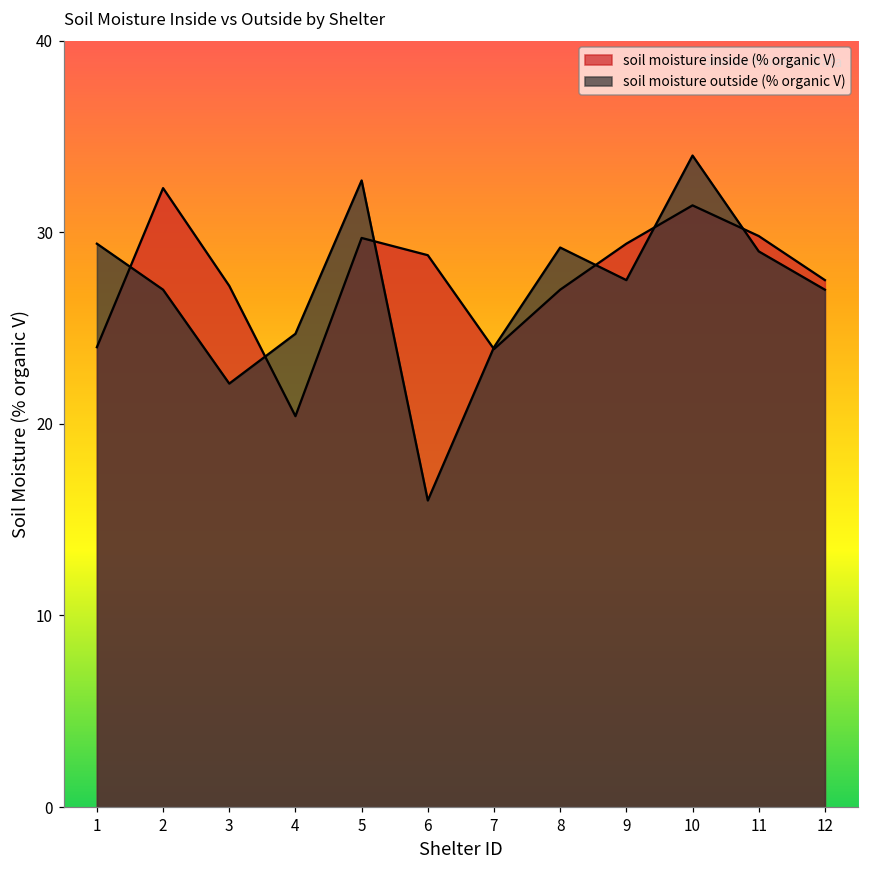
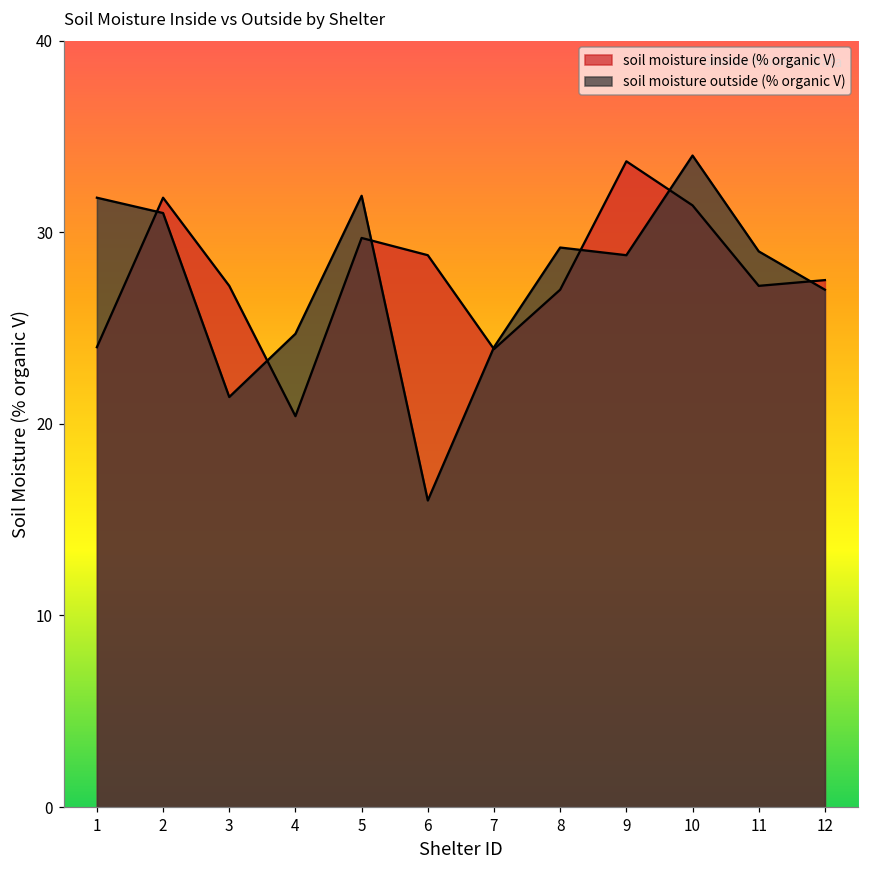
soil moisture outside (% organic V), 1: 29.4 -> 31.8
soil moisture inside (% organic V), 2: 32.3 -> 31.8
soil moisture outside (% organic V), 2: 27 -> 31
soil moisture outside (% organic V), 3: 22.1 -> 21.4
soil moisture outside (% organic V), 5: 32.7 -> 31.9
soil moisture inside (% organic V), 9: 29.4 -> 33.7
soil moisture outside (% organic V), 9: 27.5 -> 28.8
soil moisture inside (% organic V), 11: 29.8 -> 27.2
